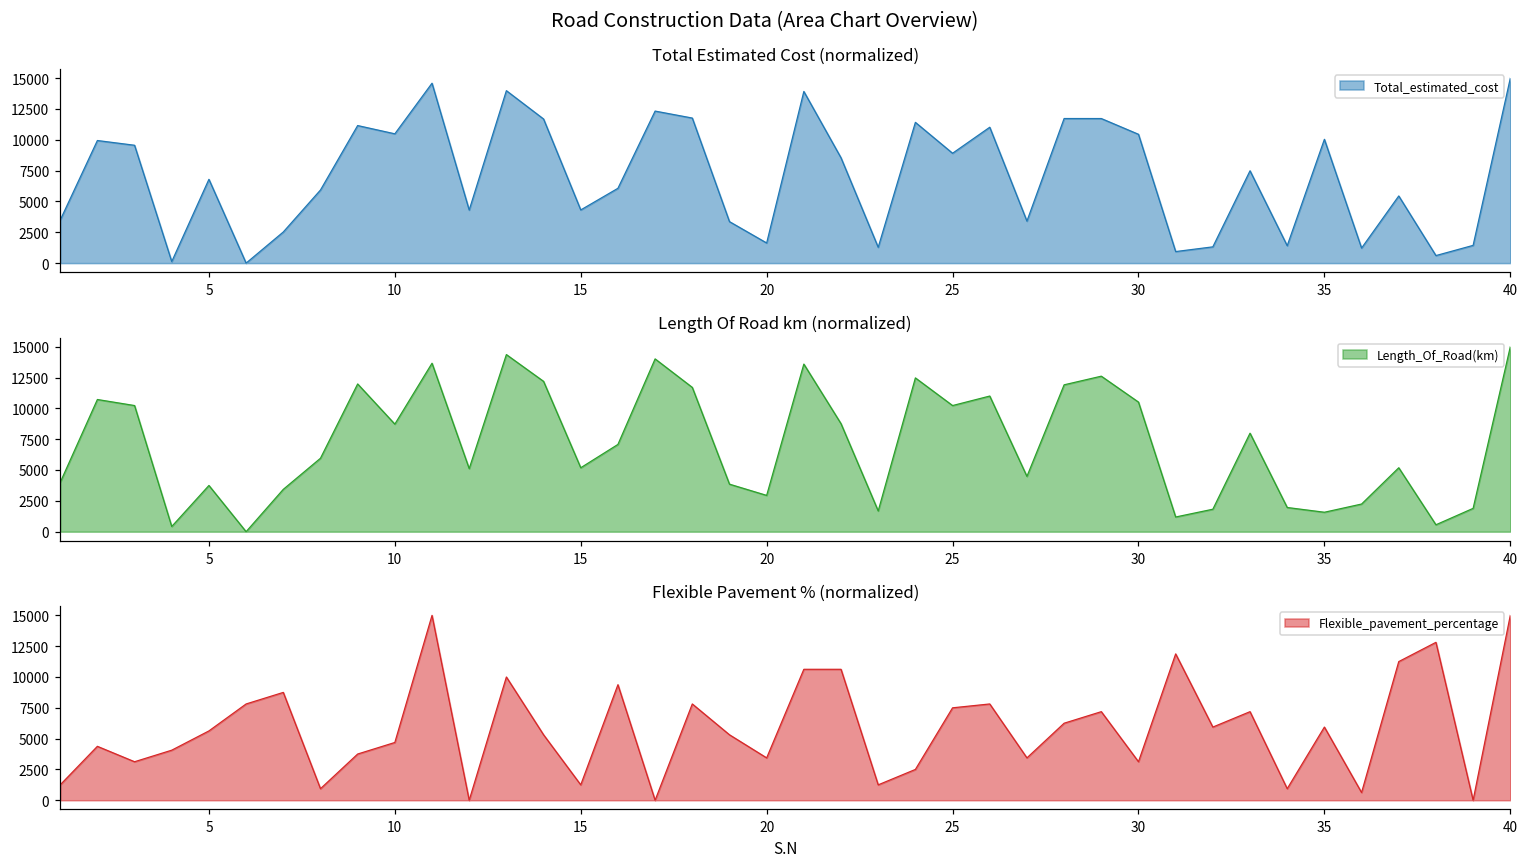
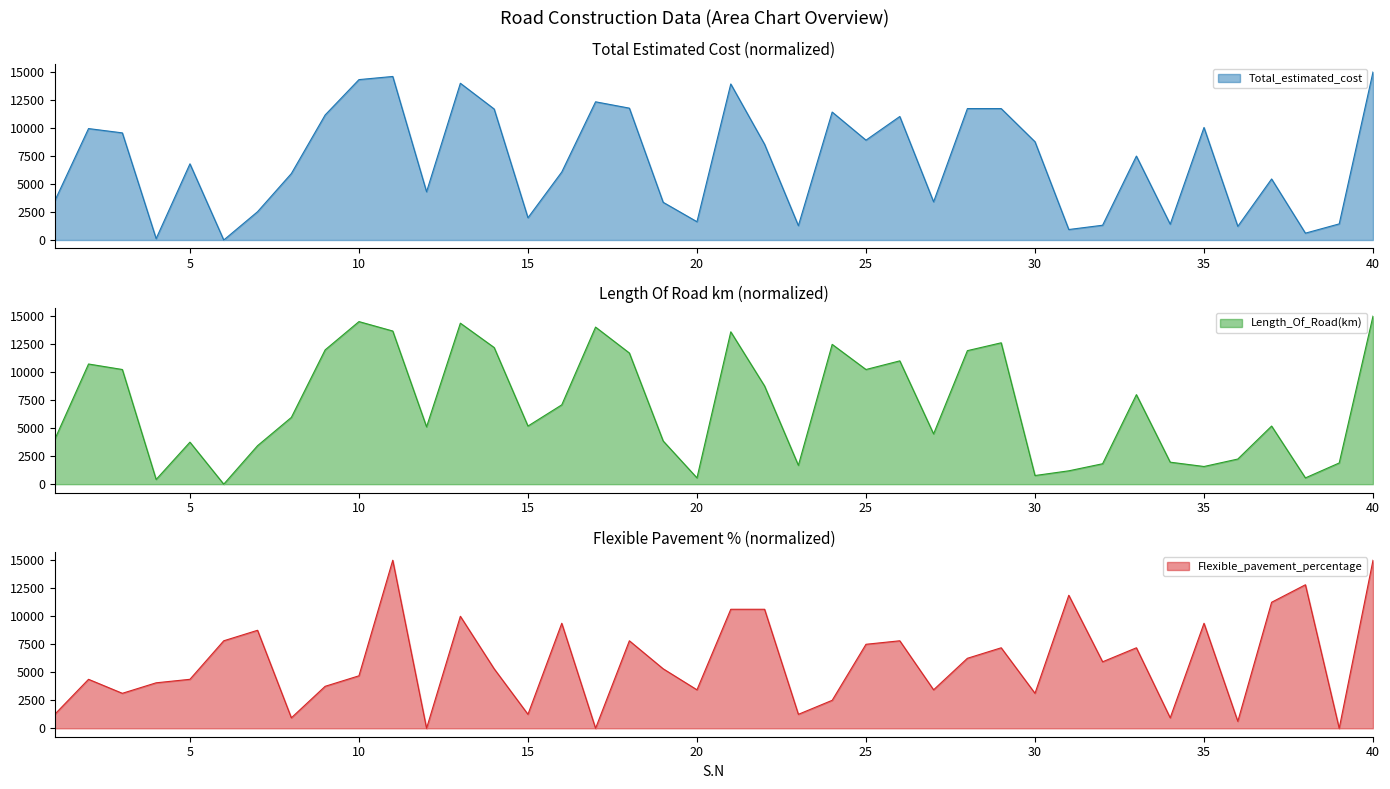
Total Estimated Cost (normalized), 10: 10500 -> 14300
Total Estimated Cost (normalized), 15: 4300 -> 2000
Total Estimated Cost (normalized), 30: 10500 -> 8800
Length Of Road km (normalized), 10: 8700 -> 14500
Length Of Road km (normalized), 20: 2900 -> 600
Length Of Road km (normalized), 30: 10500 -> 800
Flexible Pavement % (normalized), 5: 5600 -> 4400
Flexible Pavement % (normalized), 35: 5900 -> 9400
